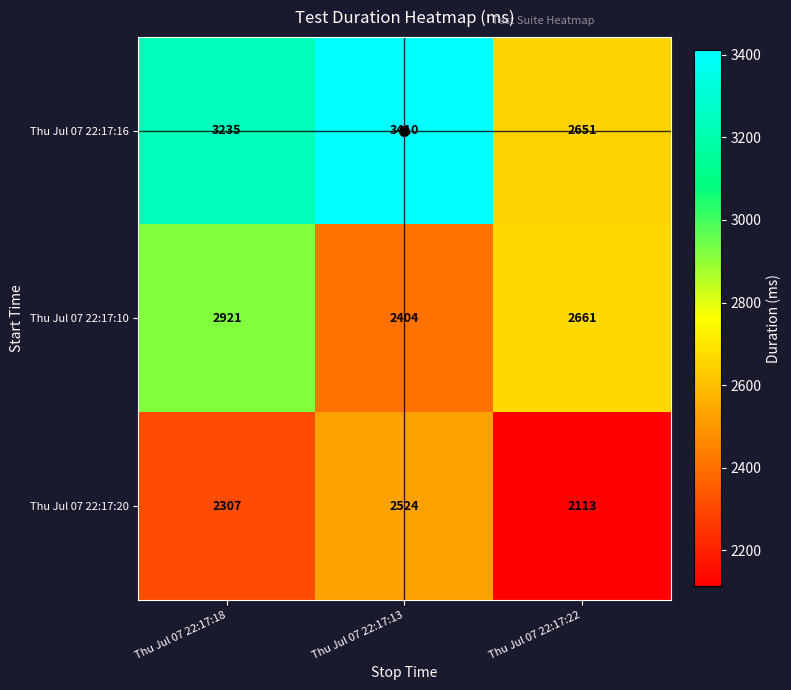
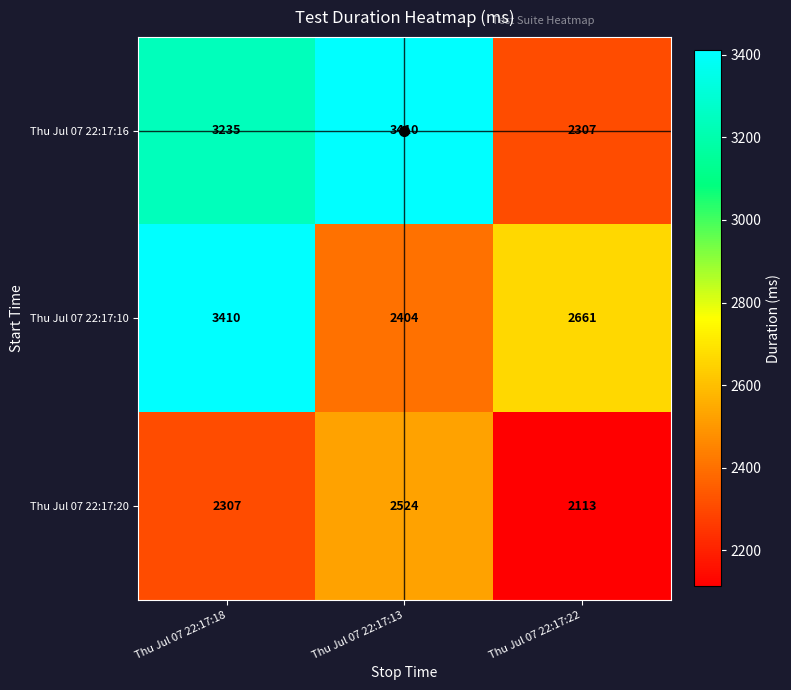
Thu Jul 07 22:17:16, Thu Jul 07 22:17:22: 2651 -> 2307
Thu Jul 07 22:17:10, Thu Jul 07 22:17:18: 2921 -> 3410
